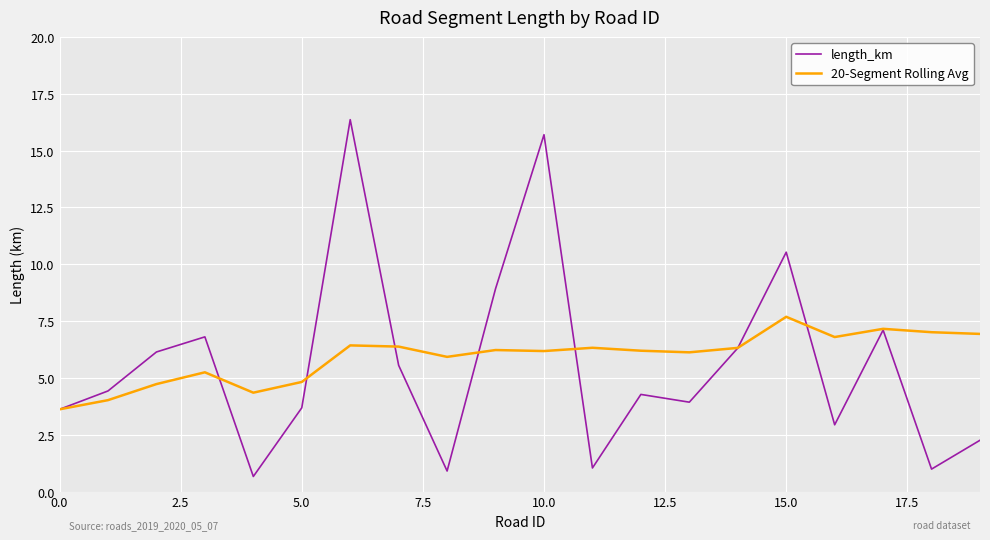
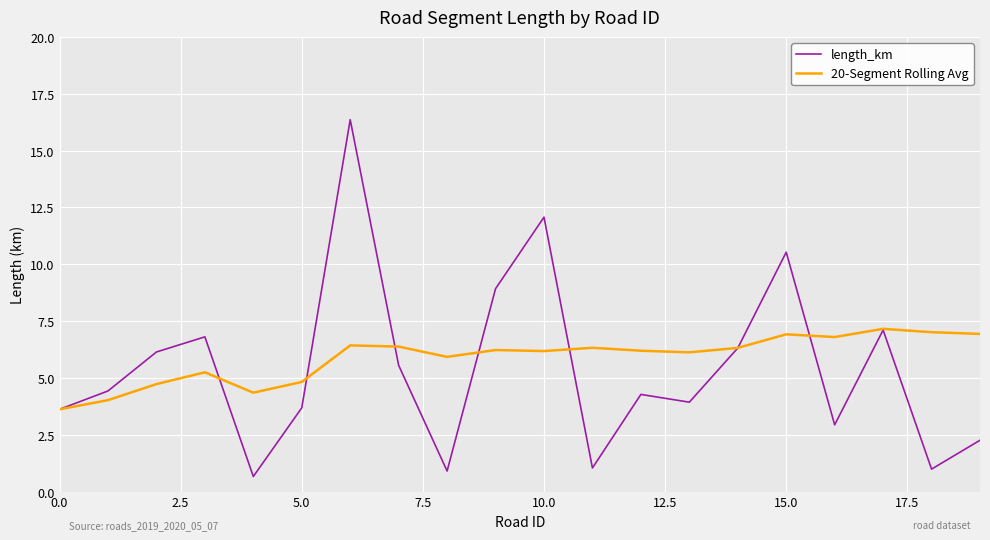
length_km, 10.0: 15.7 -> 12.1
20-Segment Rolling Avg, 15.0: 7.7 -> 6.9
